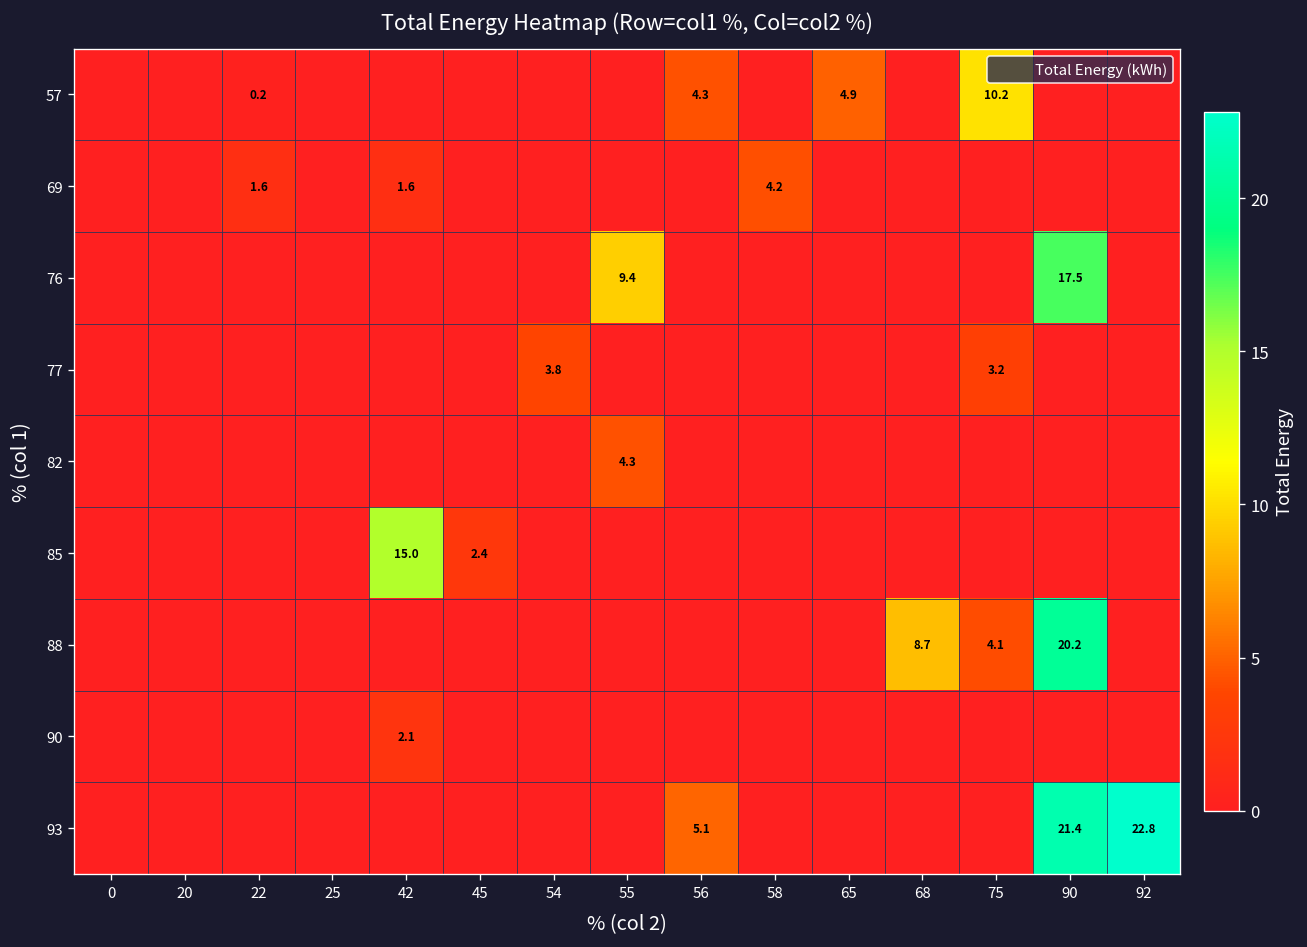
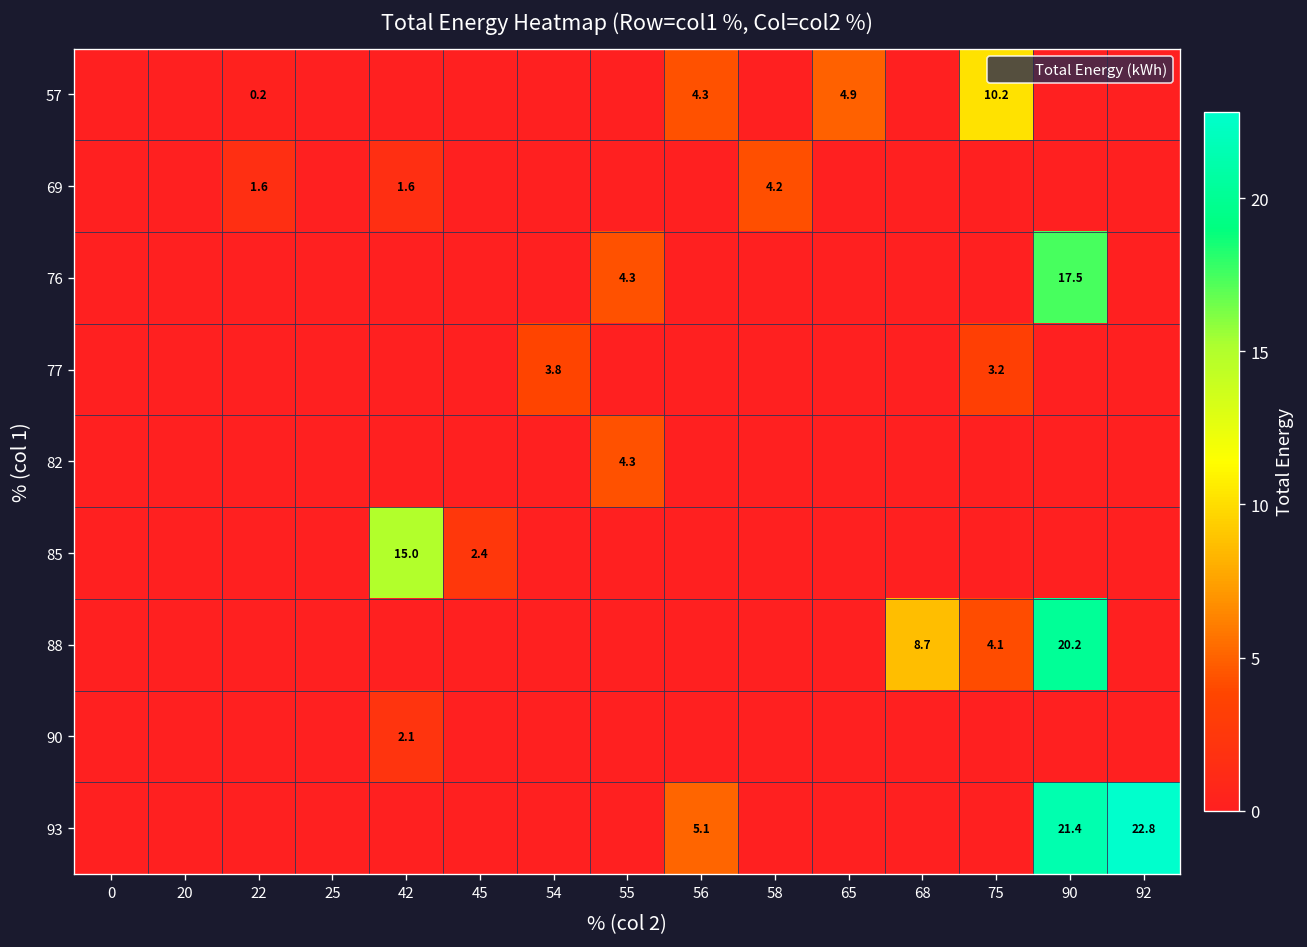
76, 55: 9.4 -> 4.3
